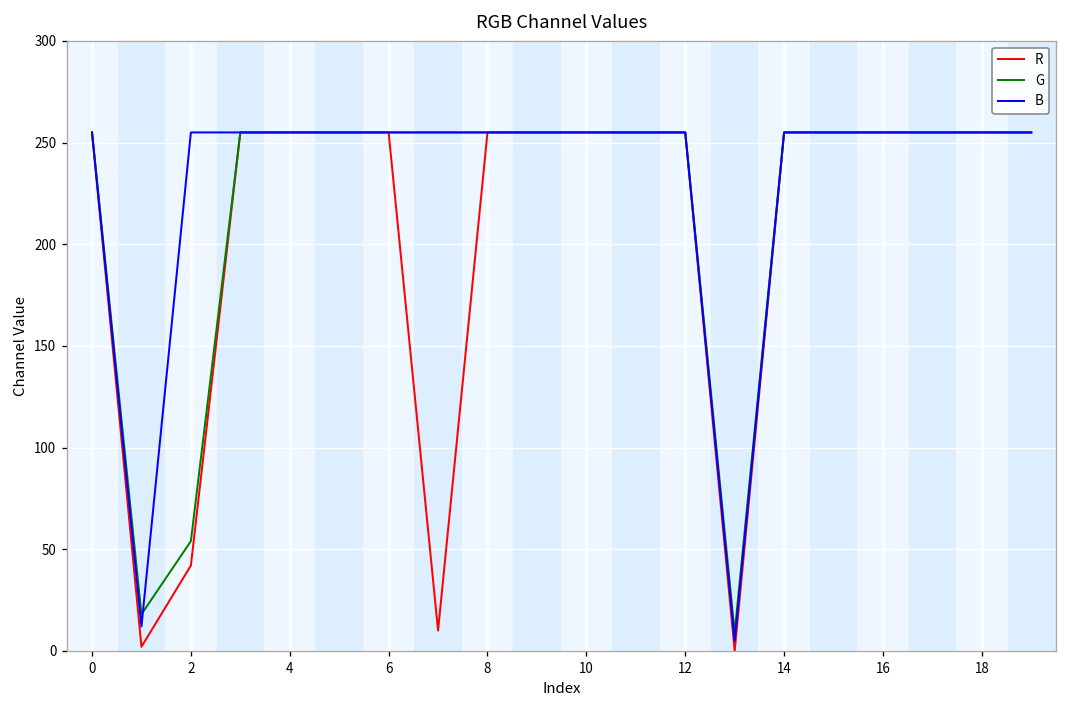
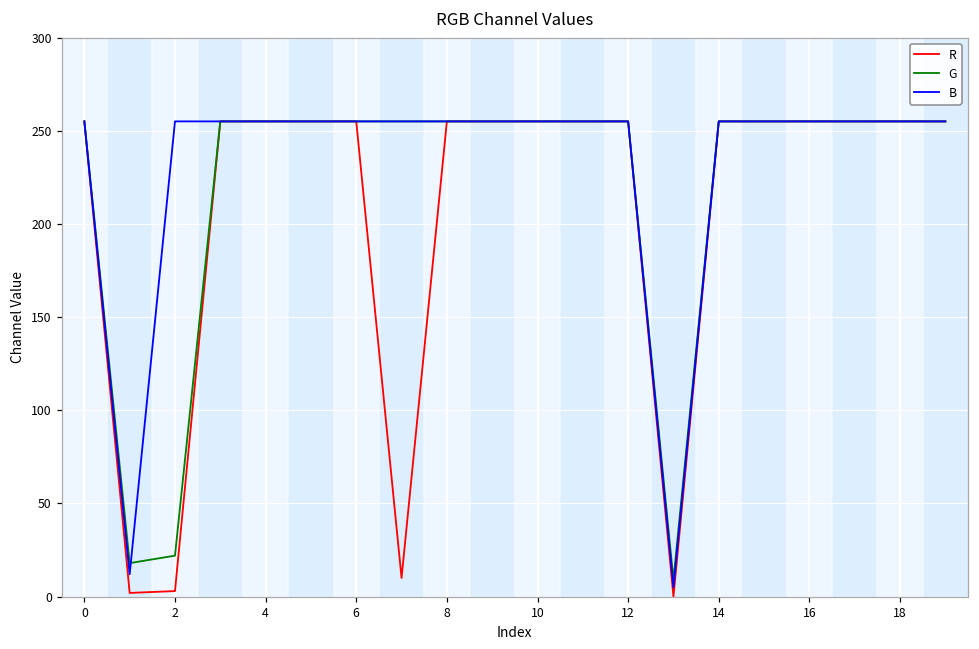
R, 2: 42 -> 3
G, 2: 54 -> 22
